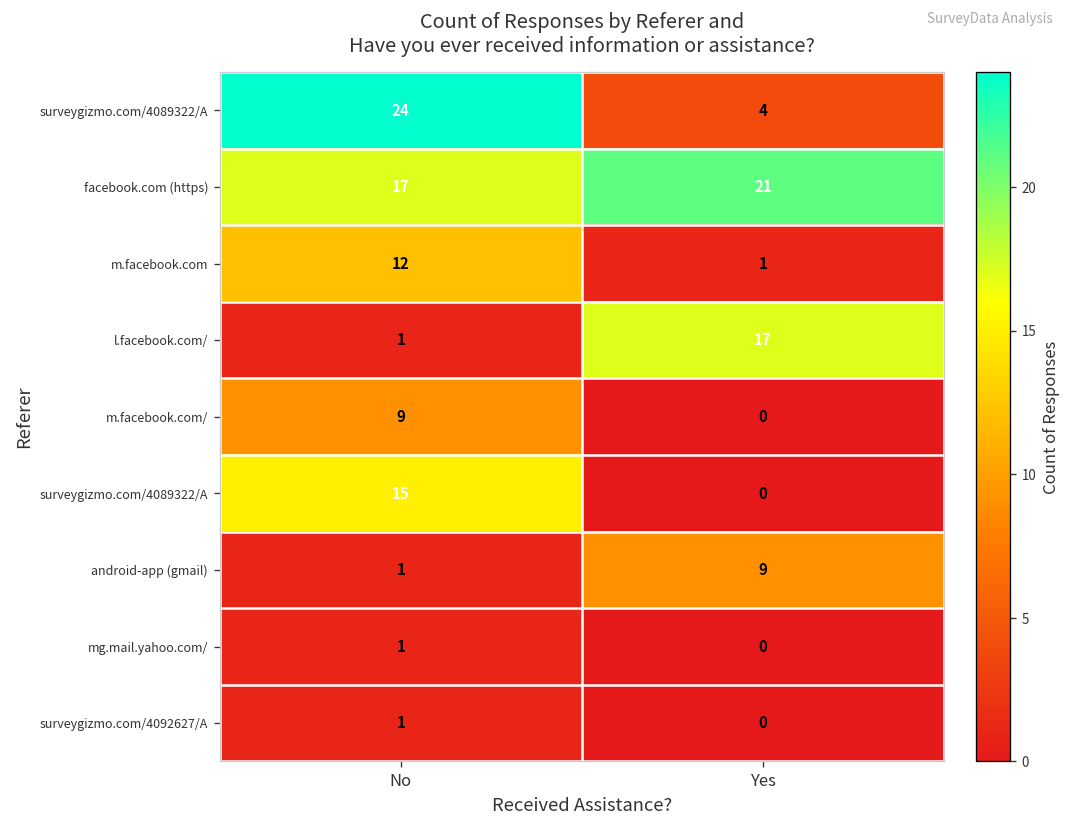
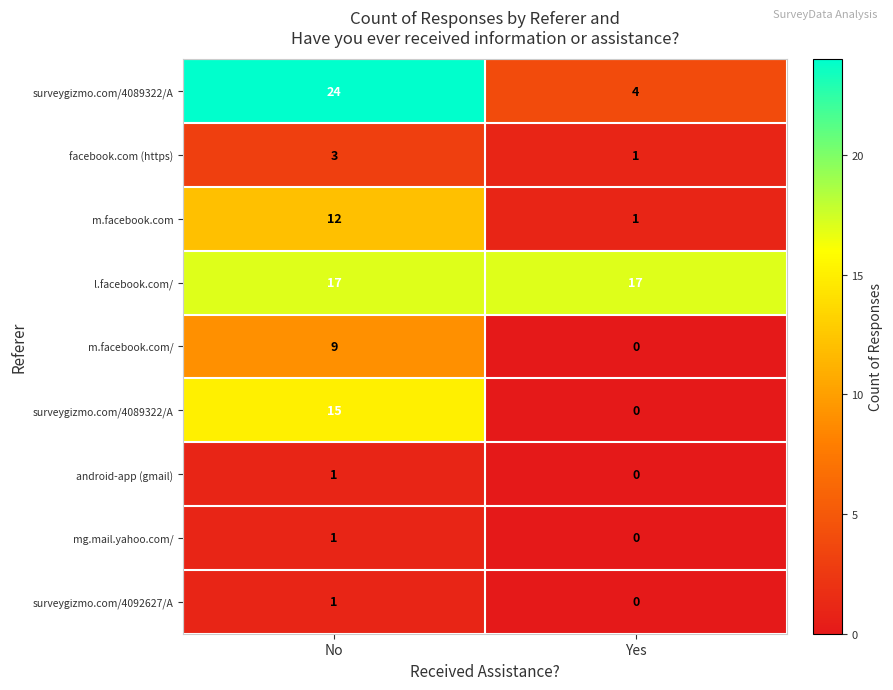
facebook.com (https), No: 17 -> 3
facebook.com (https), Yes: 21 -> 1
l.facebook.com/, No: 1 -> 17
android-app (gmail), Yes: 9 -> 0
